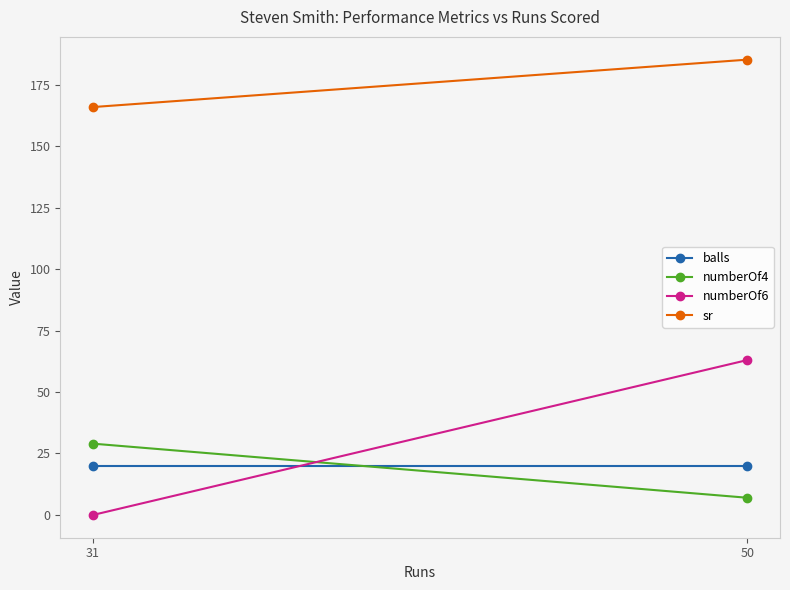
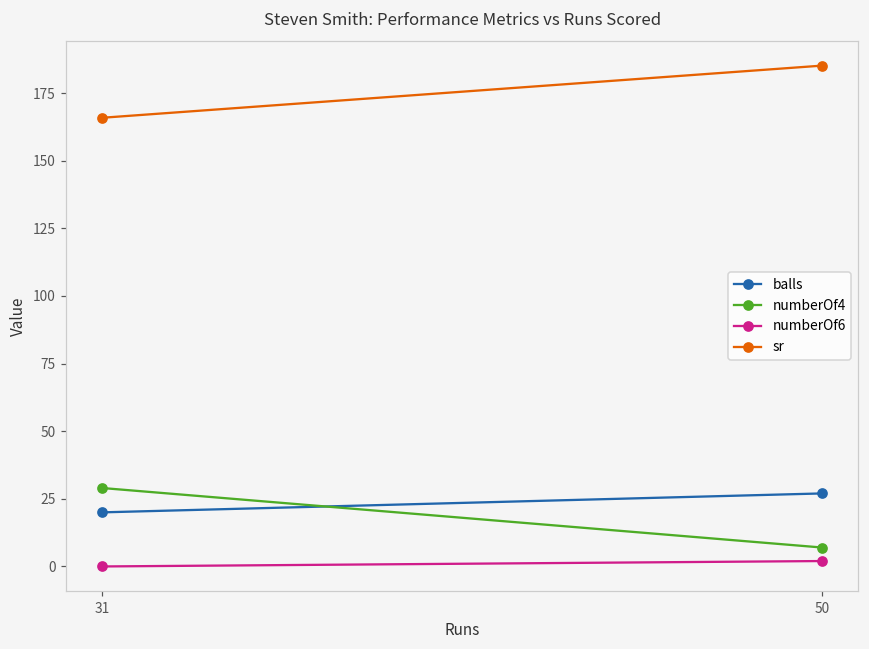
balls, 50: 20 -> 27
numberOf6, 50: 63 -> 2
